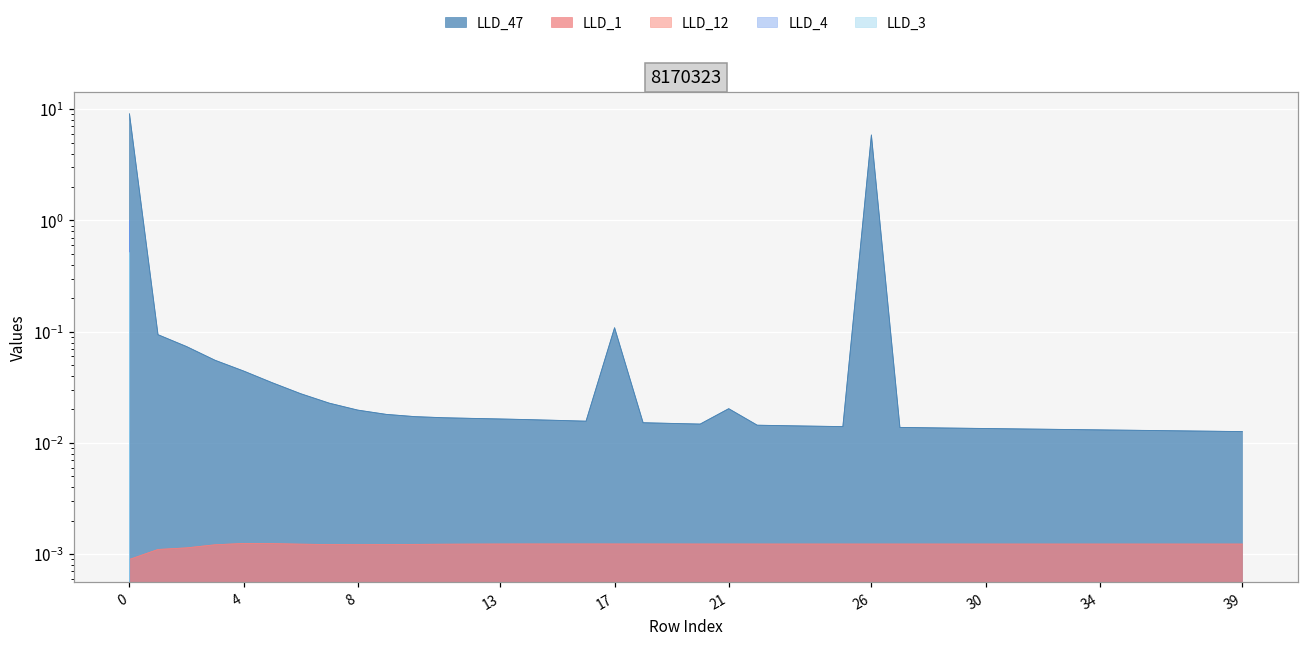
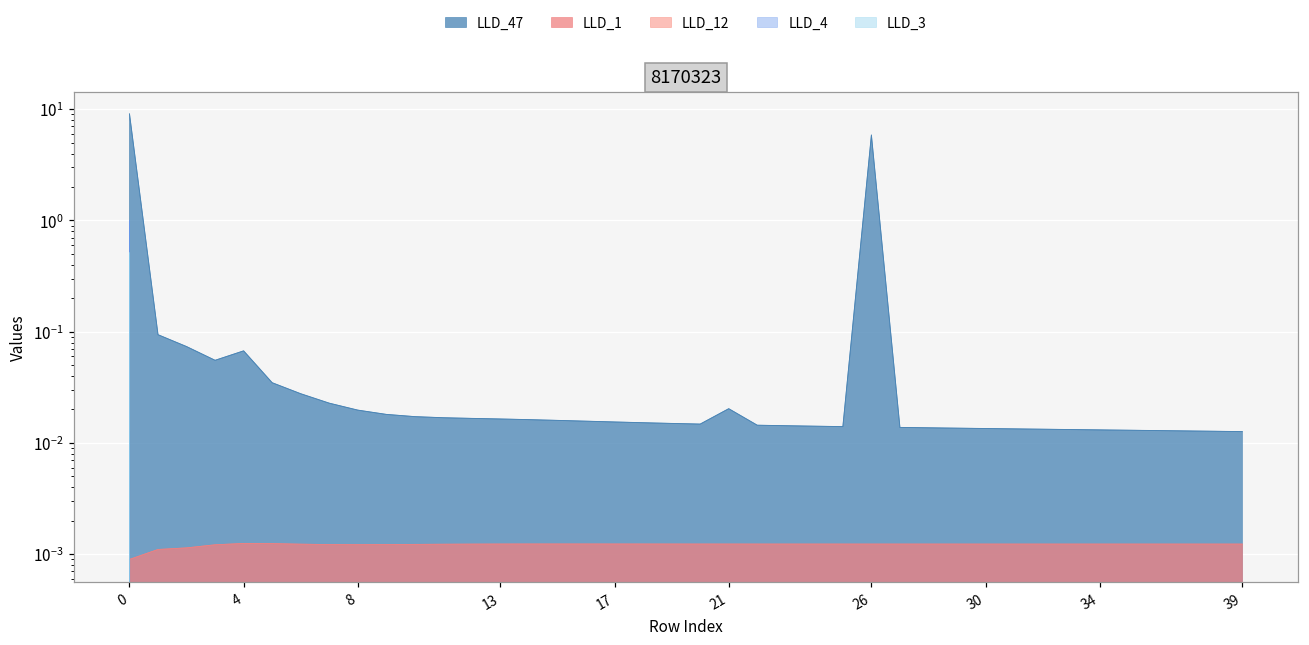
LLD_47, 4: 0.04 -> 0.07
LLD_47, 17: 0.11 -> 0.015
